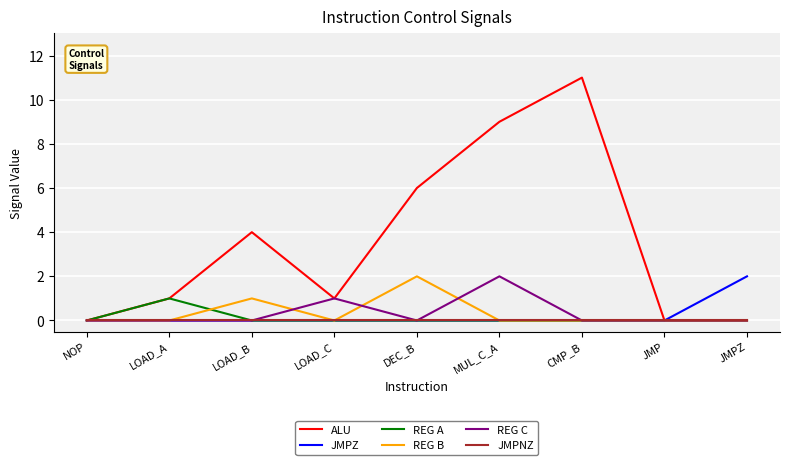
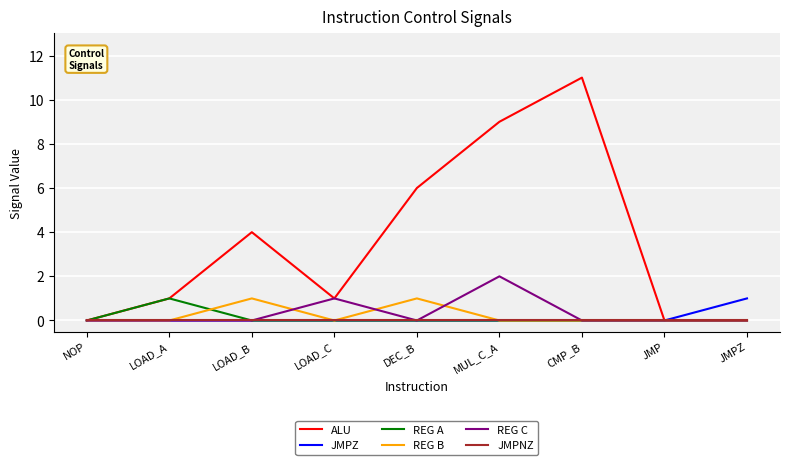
REG B, DEC_B: 2 -> 1
JMPZ, JMPZ: 2 -> 1
